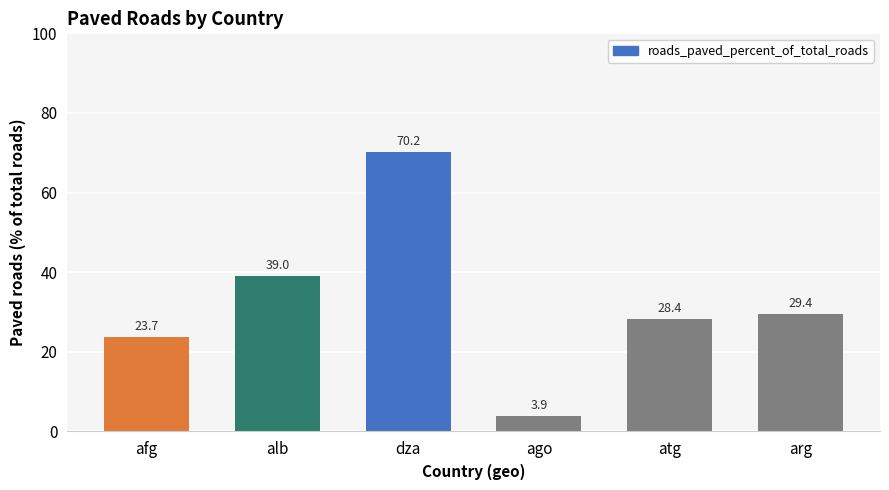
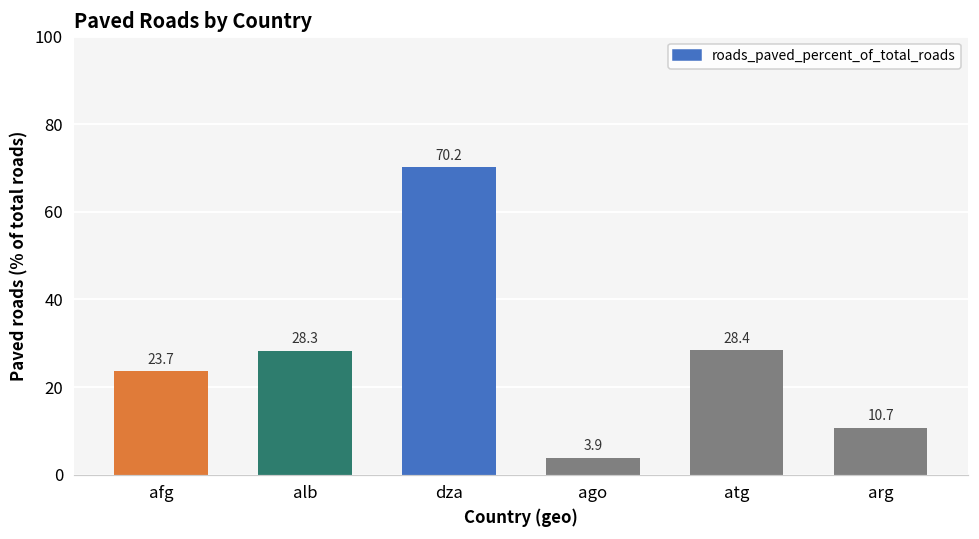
alb: 39.0 -> 28.3
arg: 29.4 -> 10.7
